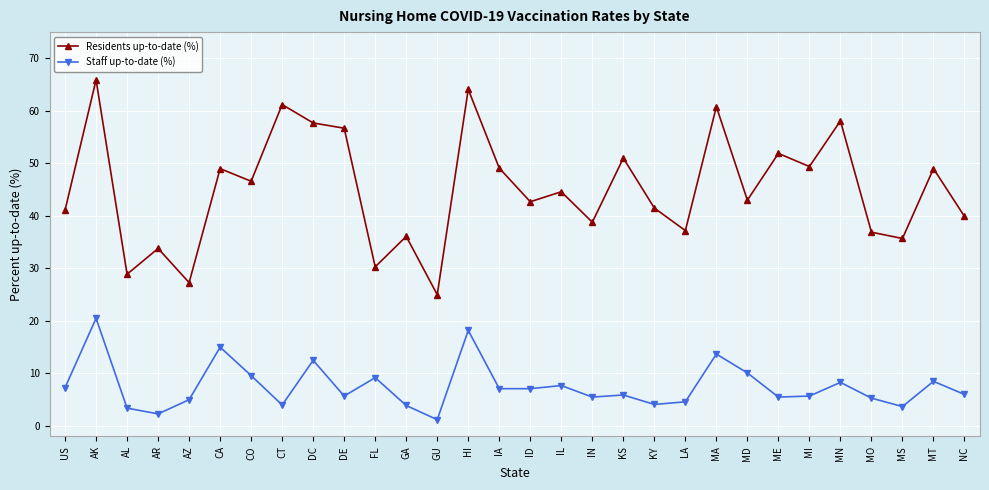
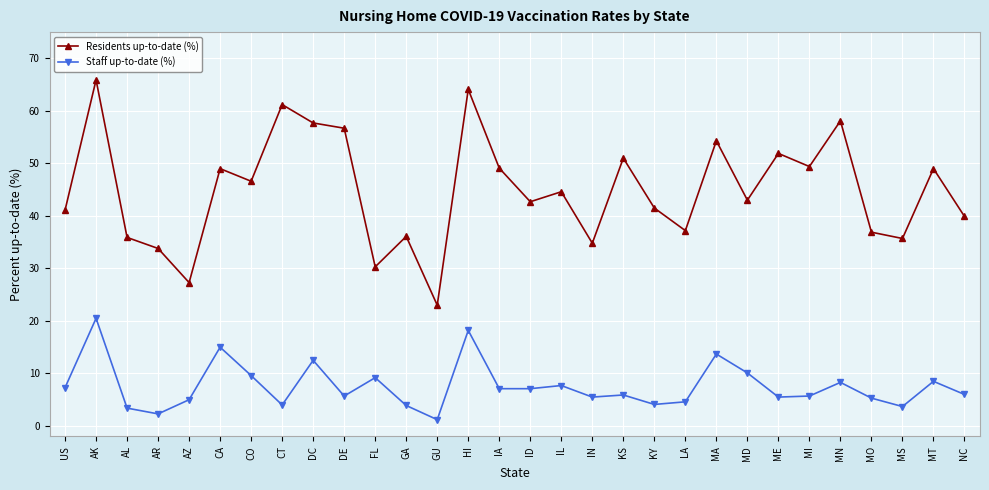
Residents up-to-date (%), AL: 29 -> 36
Residents up-to-date (%), GU: 25 -> 23
Residents up-to-date (%), IN: 39 -> 35
Residents up-to-date (%), MA: 61 -> 54
